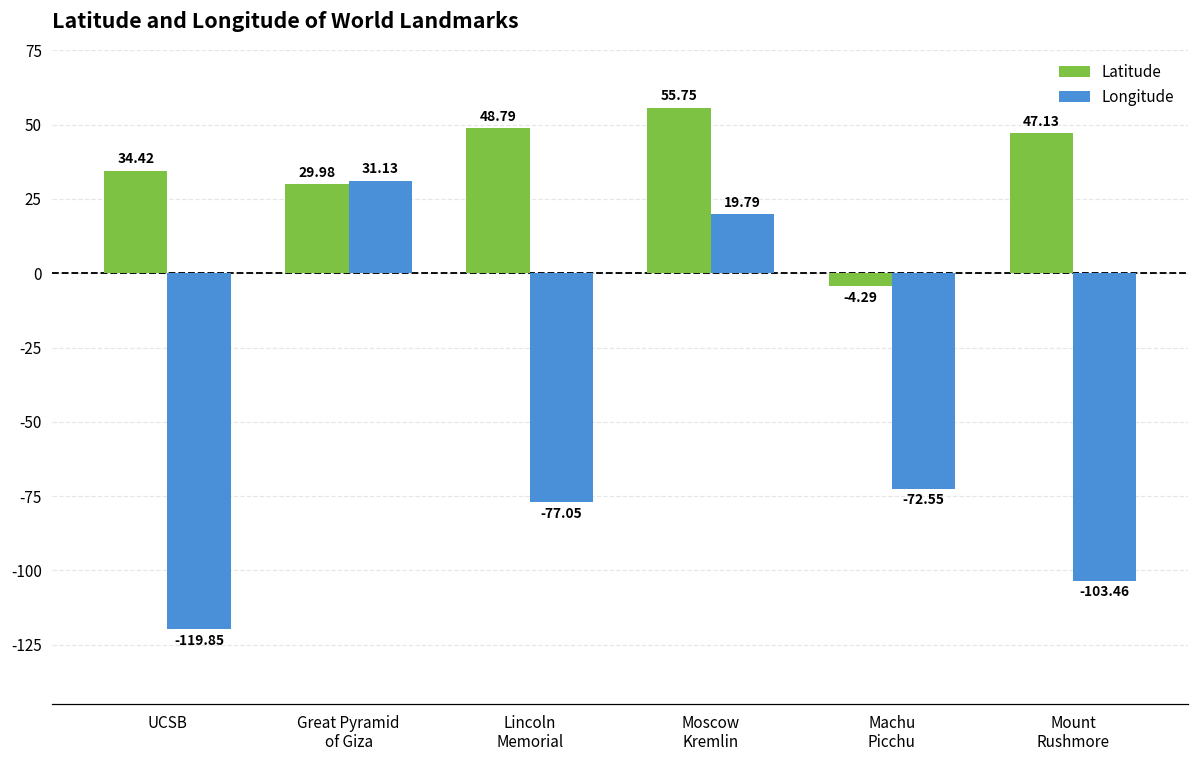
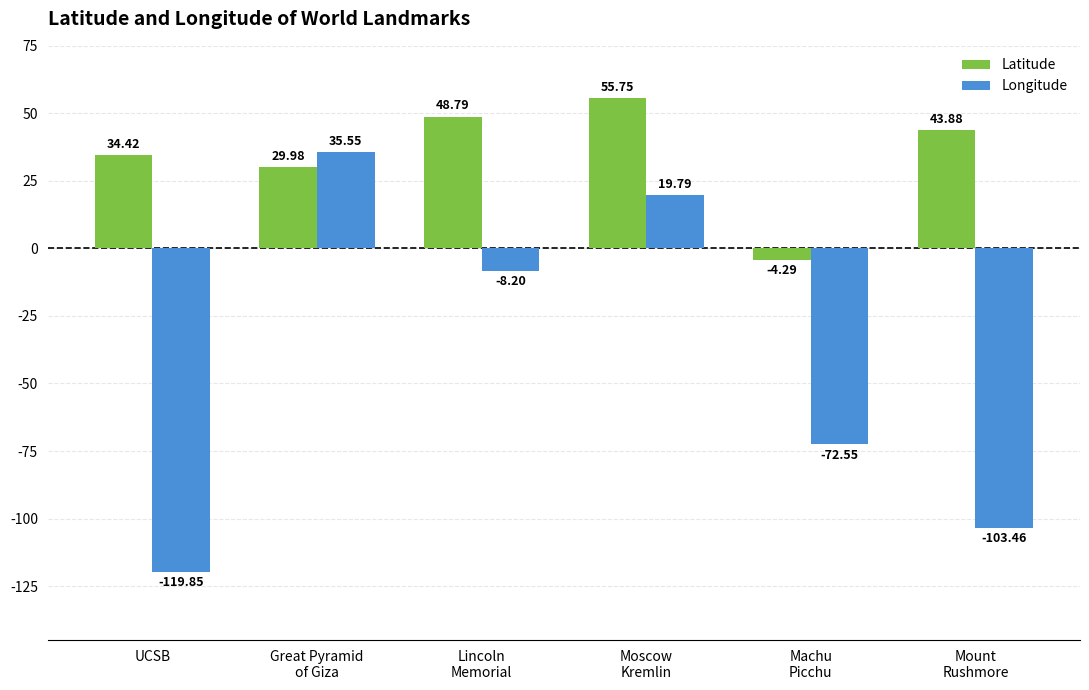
Longitude, Great Pyramid of Giza: 31.13 -> 35.55
Longitude, Lincoln Memorial: -77.05 -> -8.20
Latitude, Mount Rushmore: 47.13 -> 43.88
